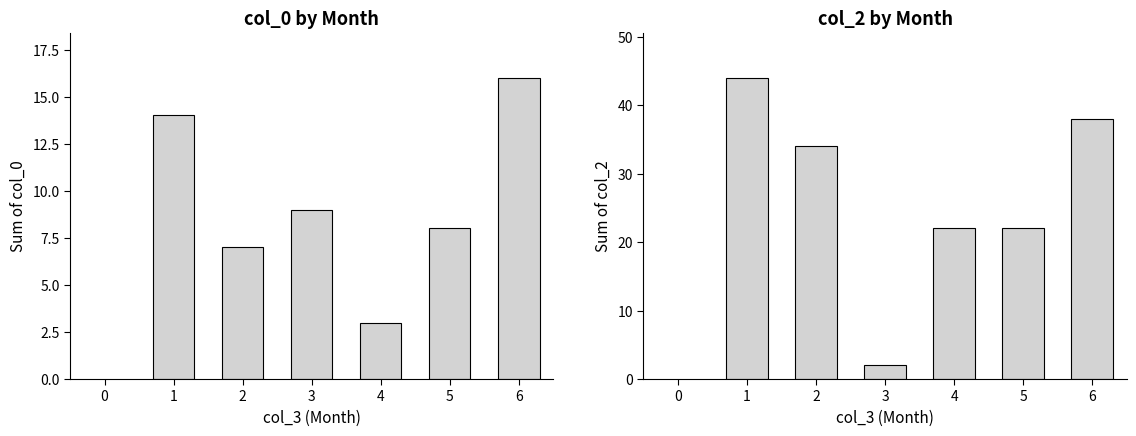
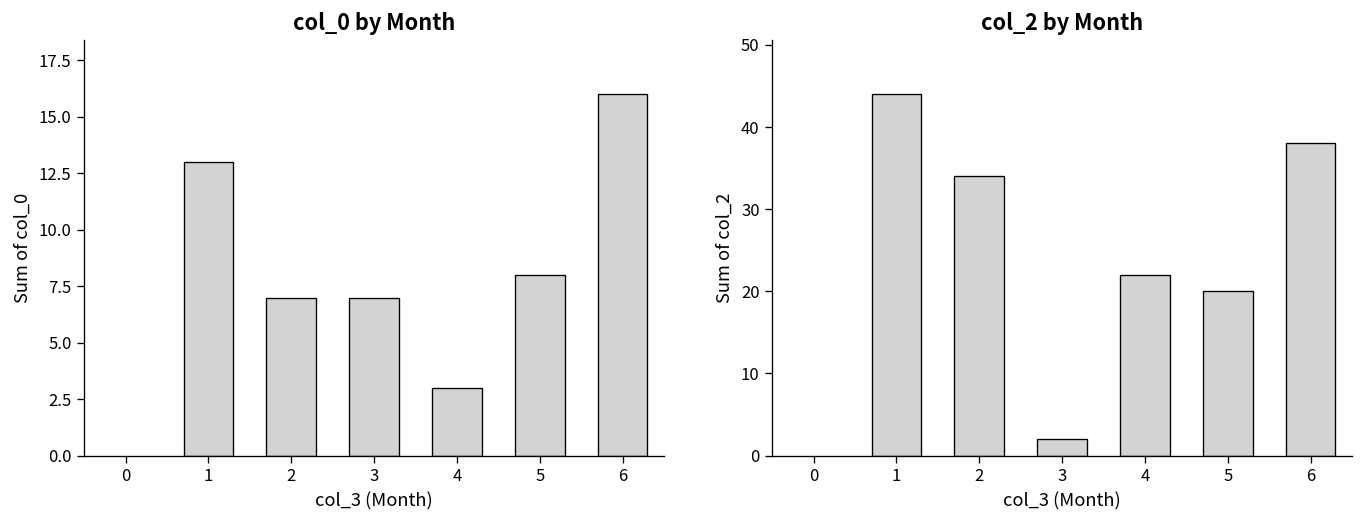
col_0 by Month, 1: 14 -> 13
col_0 by Month, 3: 9 -> 7
col_2 by Month, 5: 22 -> 20
